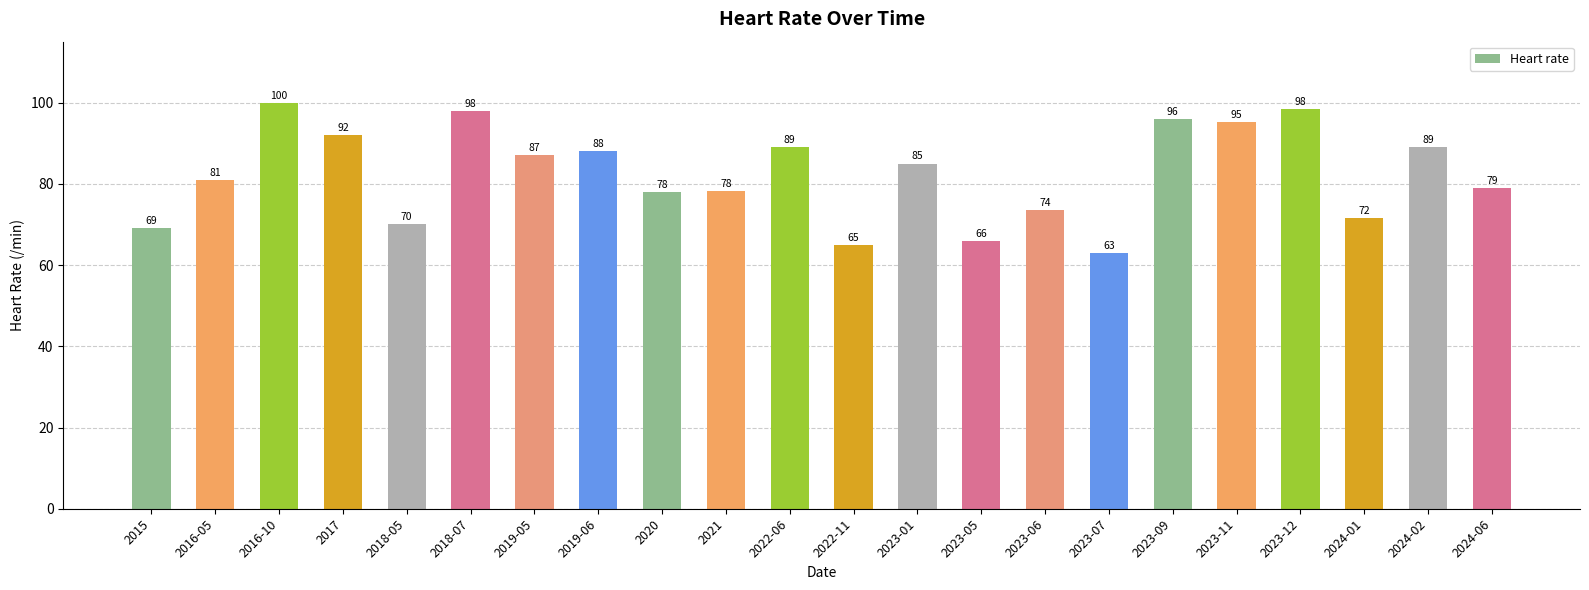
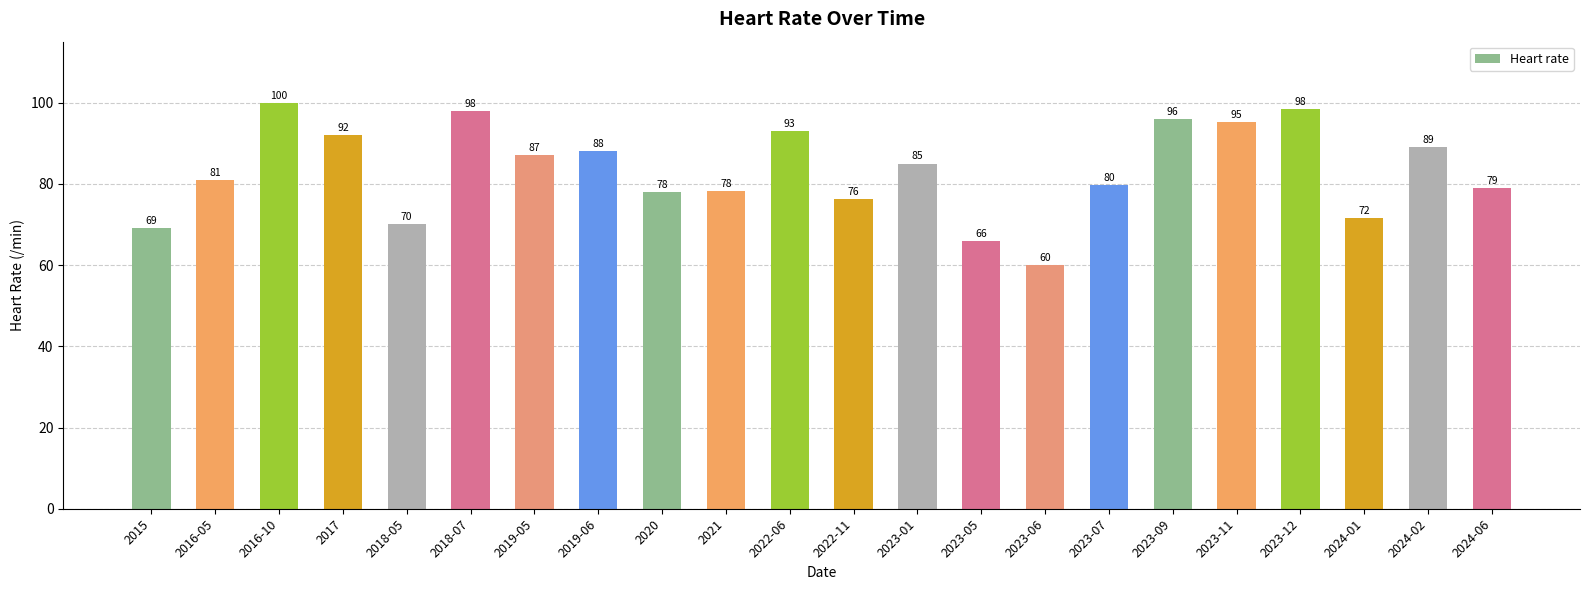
2022-06: 89 -> 93
2022-11: 65 -> 76
2023-06: 74 -> 60
2023-07: 63 -> 80
